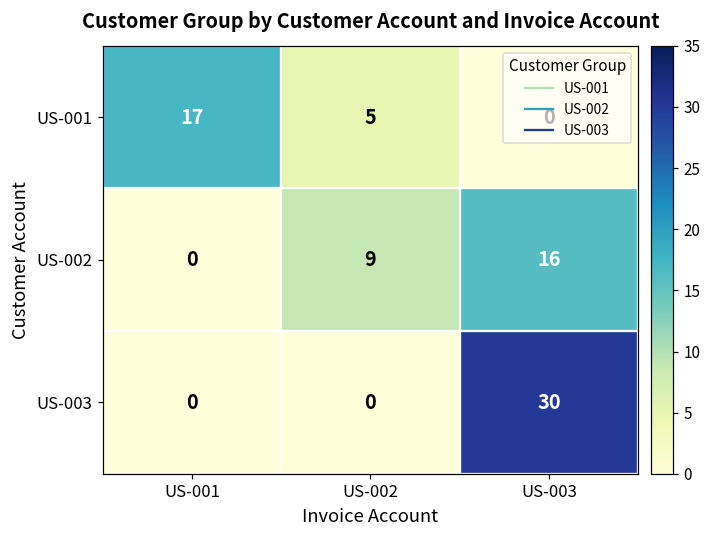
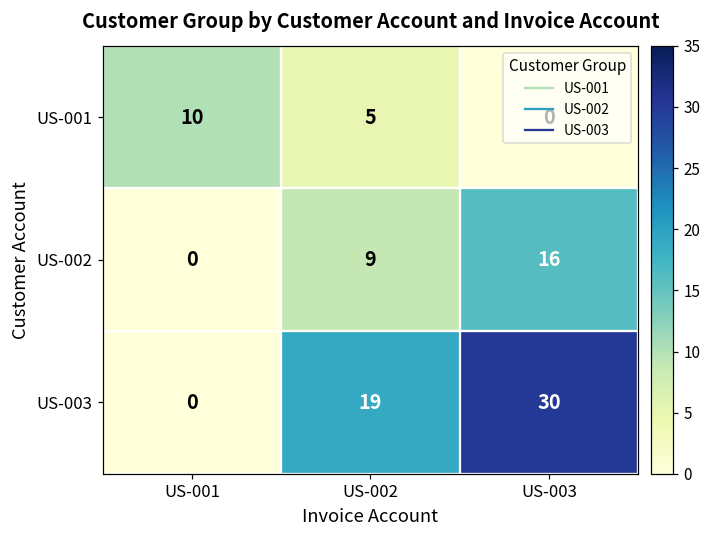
US-001, US-001: 17 -> 10
US-003, US-002: 0 -> 19
